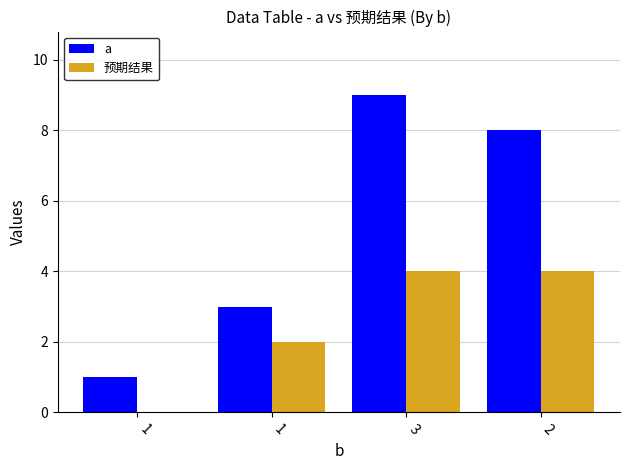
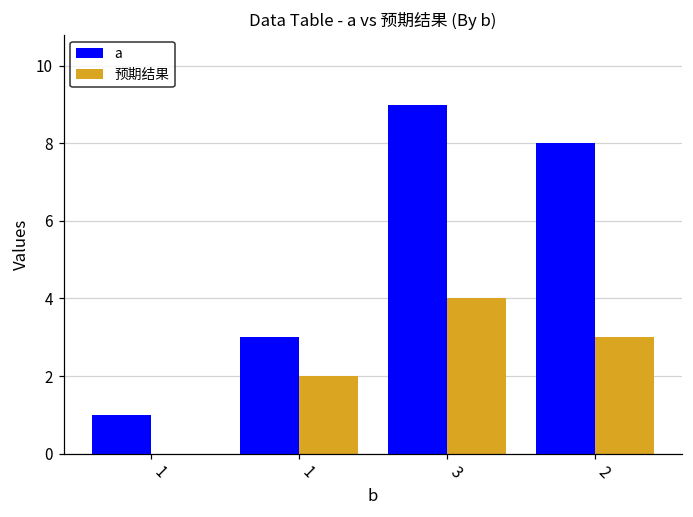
预期结果, 2: 4 -> 3
